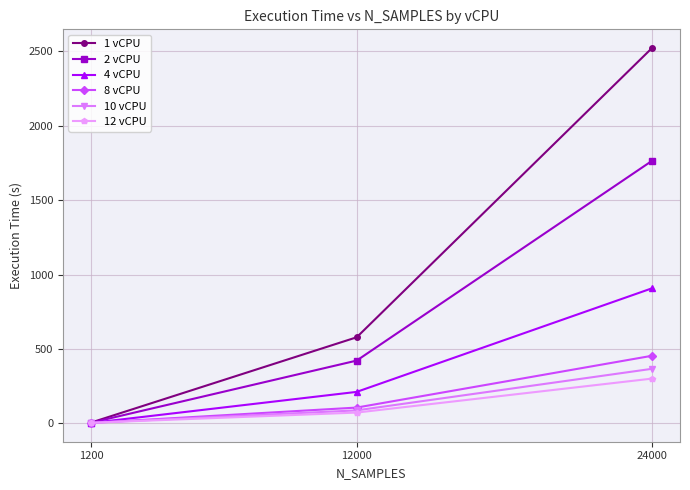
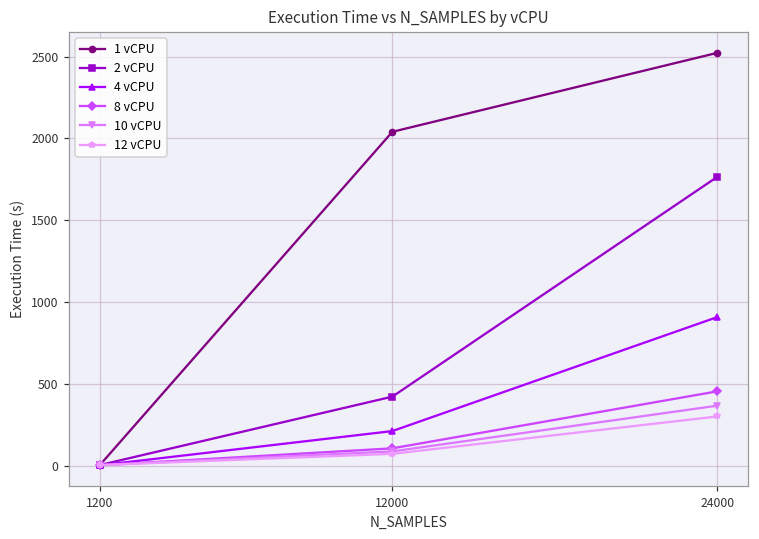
1 vCPU, 12000: 580 -> 2040
